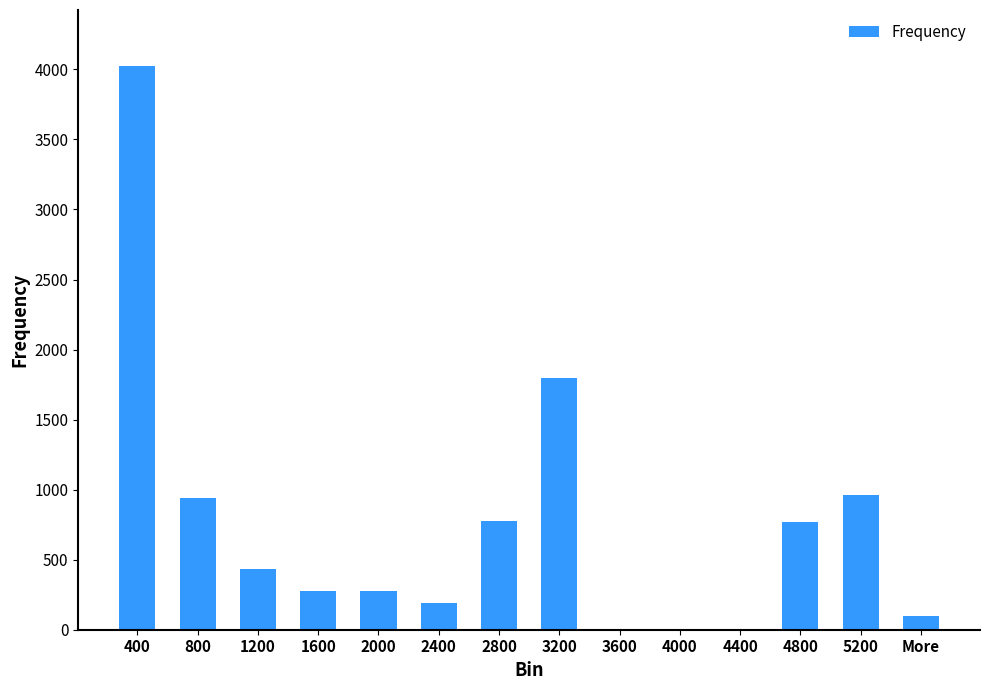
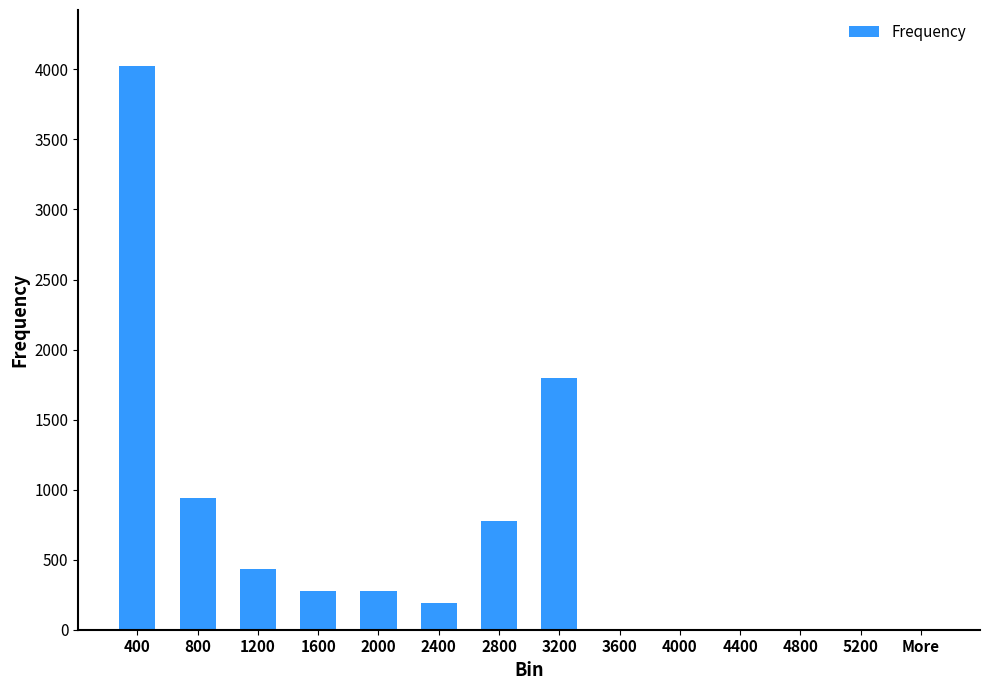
4800: 770 -> 0
5200: 960 -> 0
More: 100 -> 0
